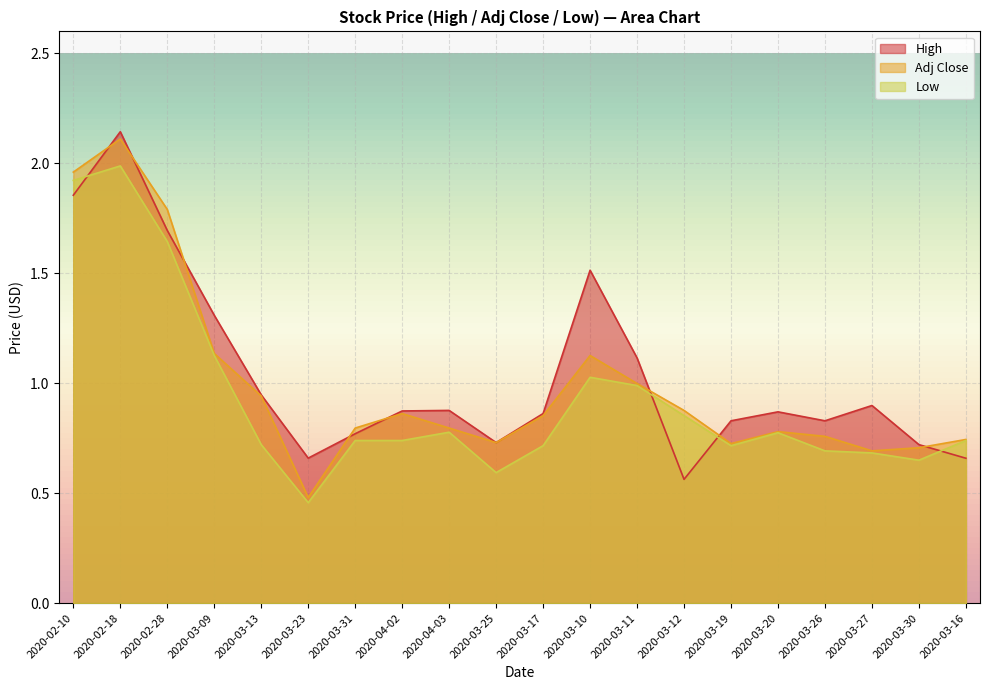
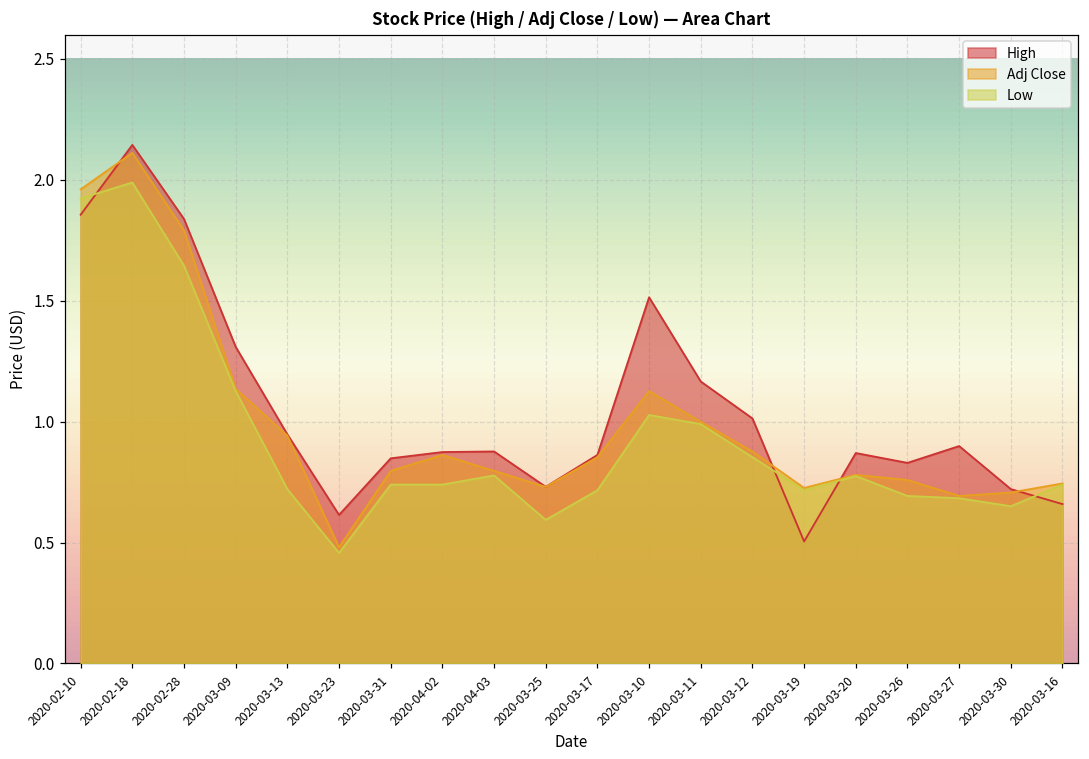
High, 2020-02-28: 1.69 -> 1.84
High, 2020-03-23: 0.66 -> 0.61
High, 2020-03-31: 0.77 -> 0.85
High, 2020-03-11: 1.12 -> 1.17
High, 2020-03-12: 0.56 -> 1.01
High, 2020-03-19: 0.83 -> 0.50
